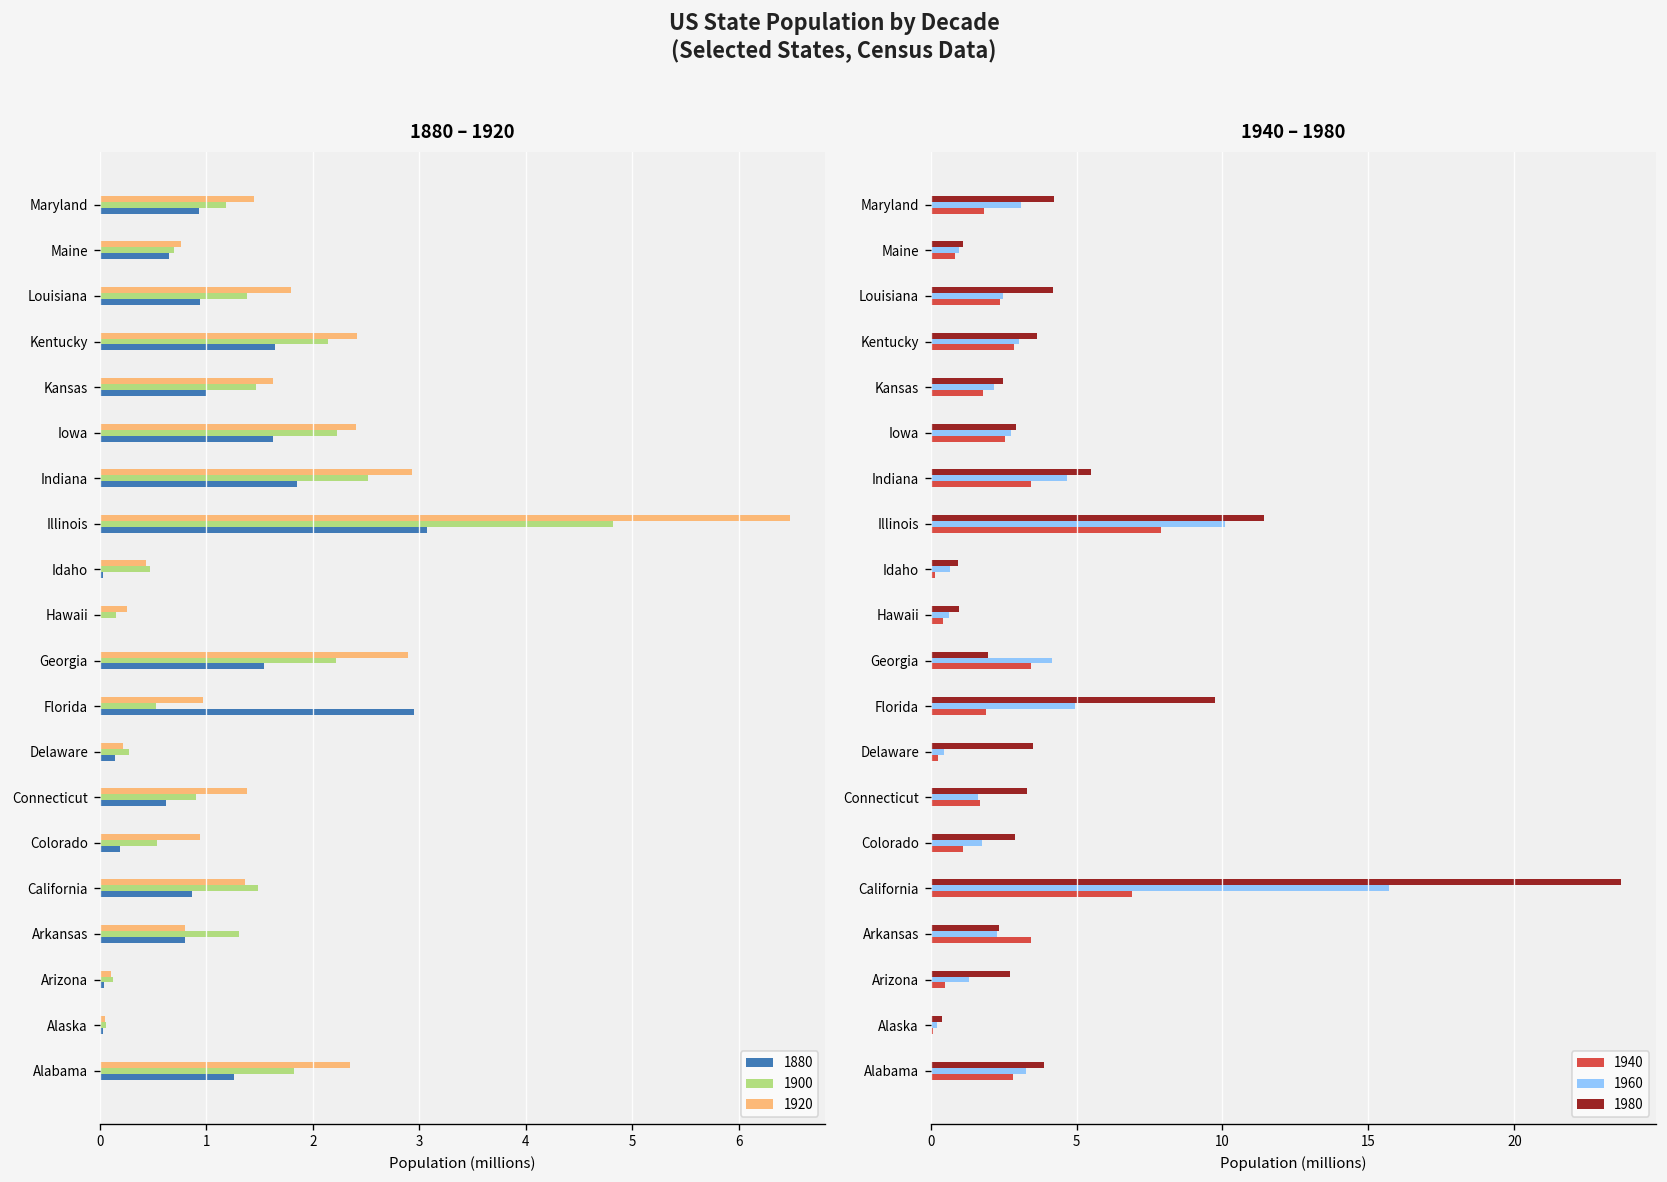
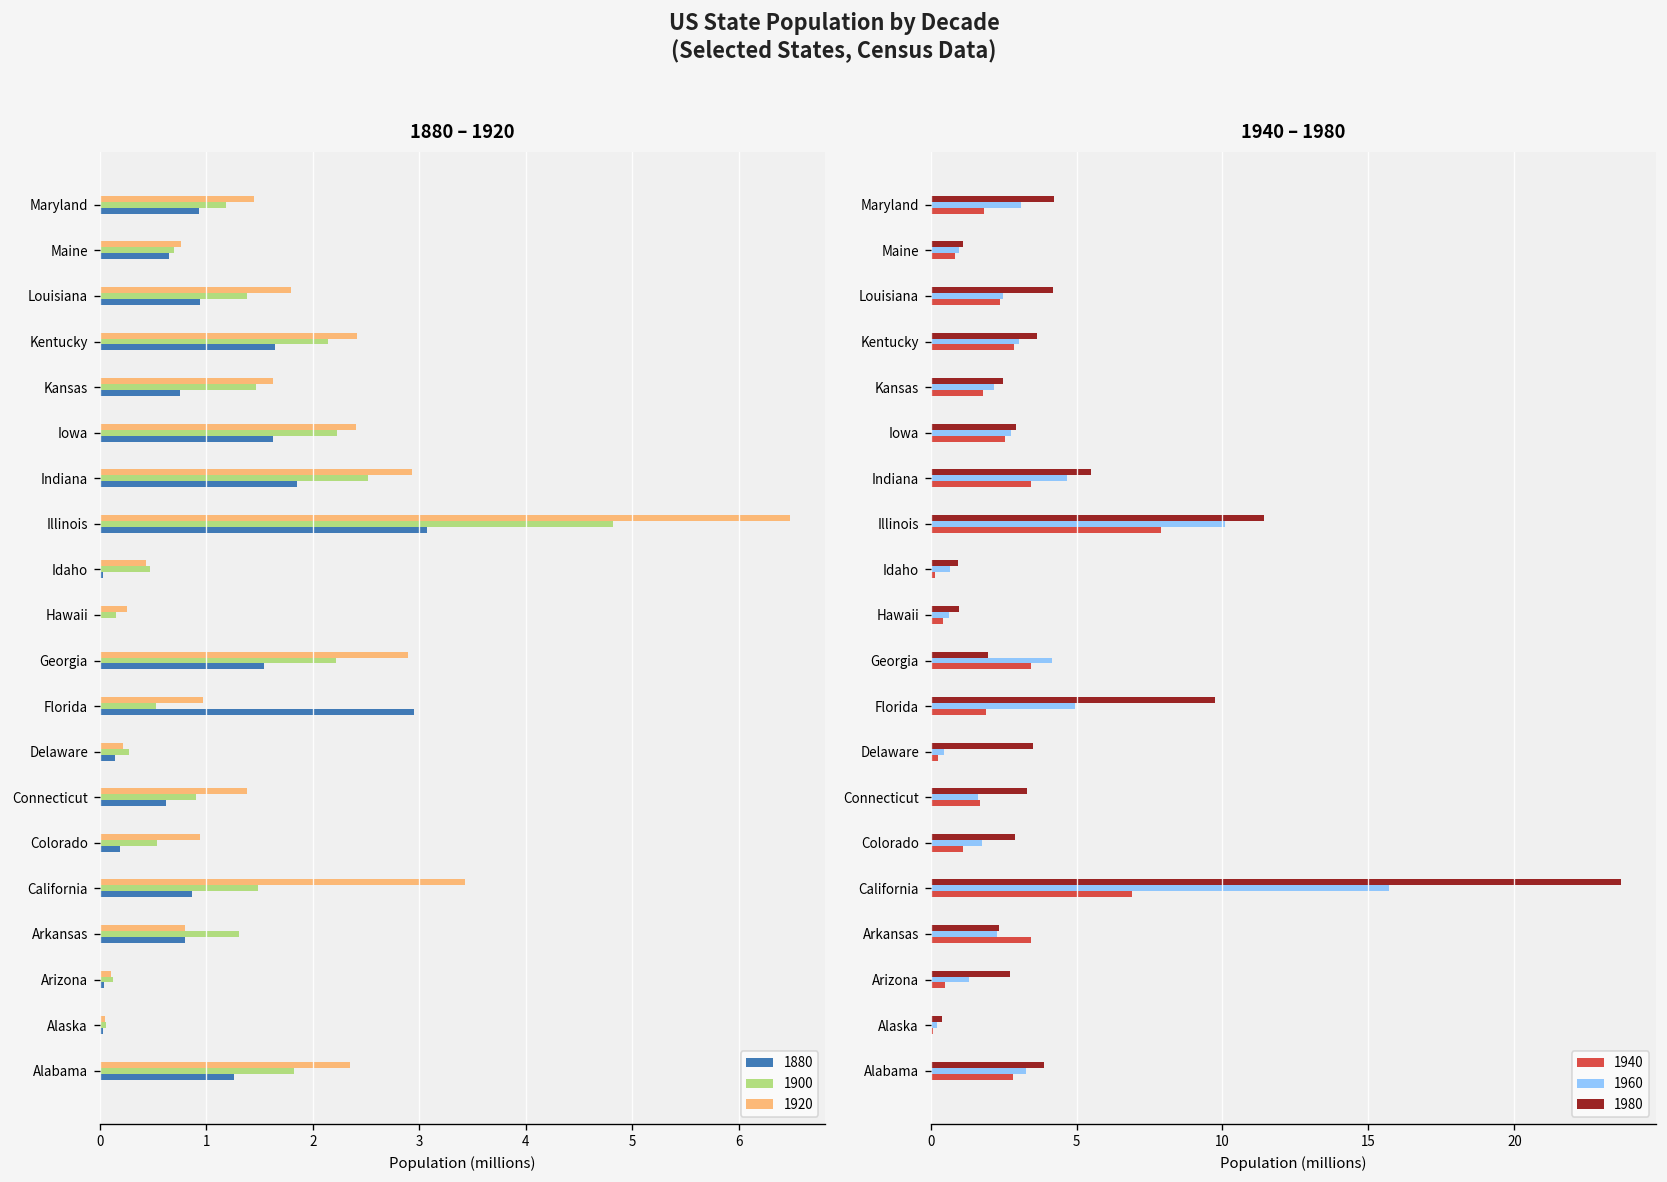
1880 – 1920, 1880, Kansas: 1.0 -> 0.8
1880 – 1920, 1920, California: 1.4 -> 3.4
